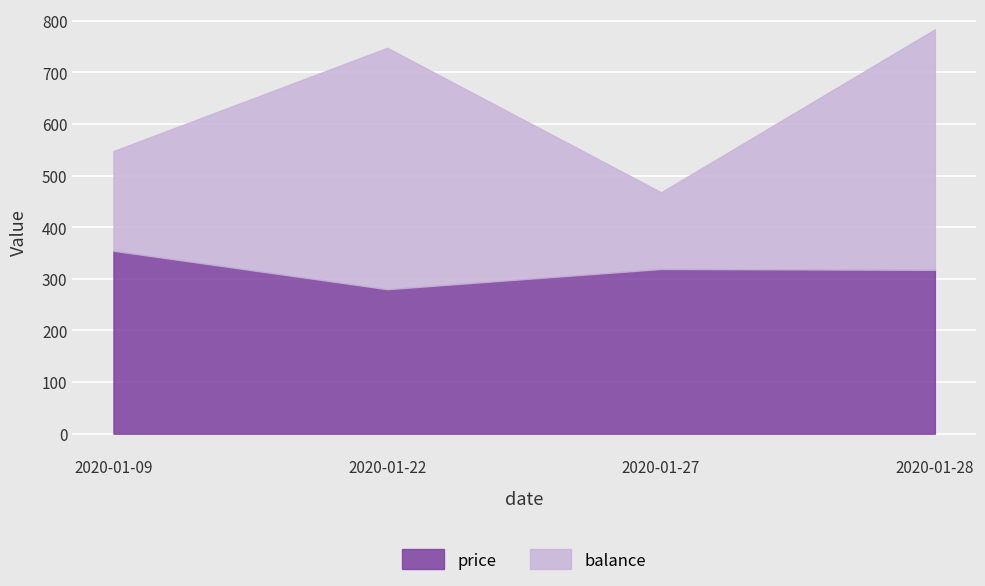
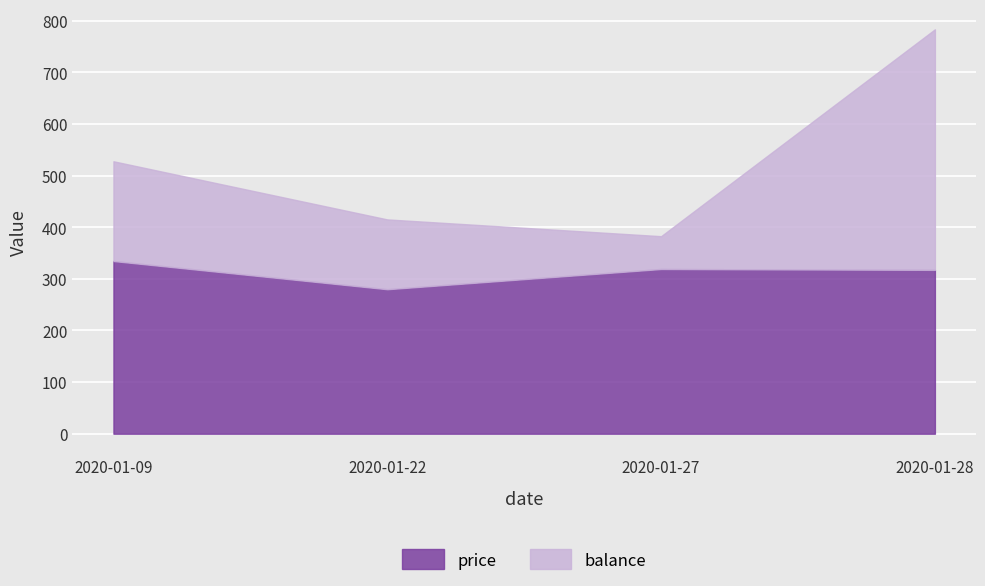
price, 2020-01-09: 350 -> 330
balance, 2020-01-22: 470 -> 140
balance, 2020-01-27: 150 -> 60
